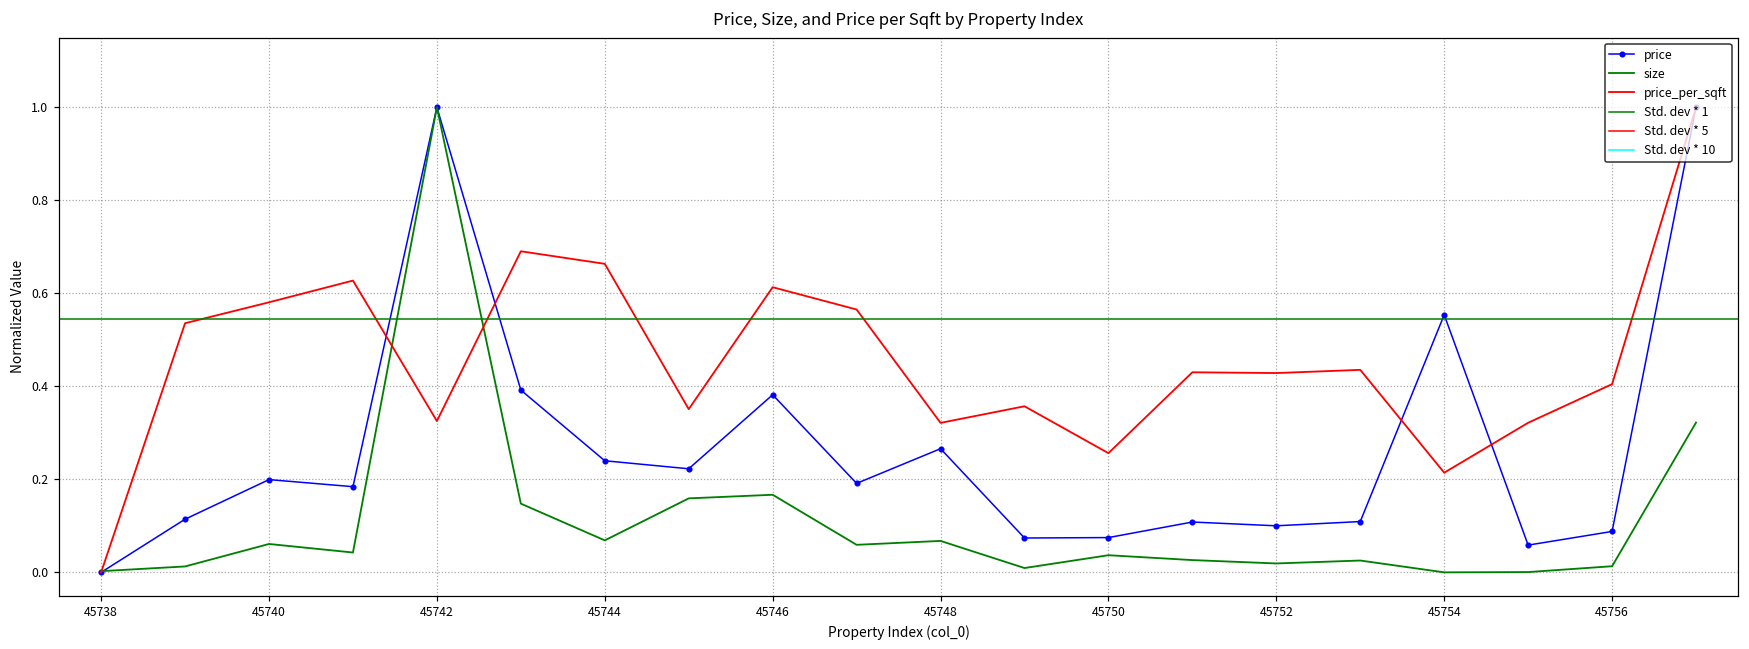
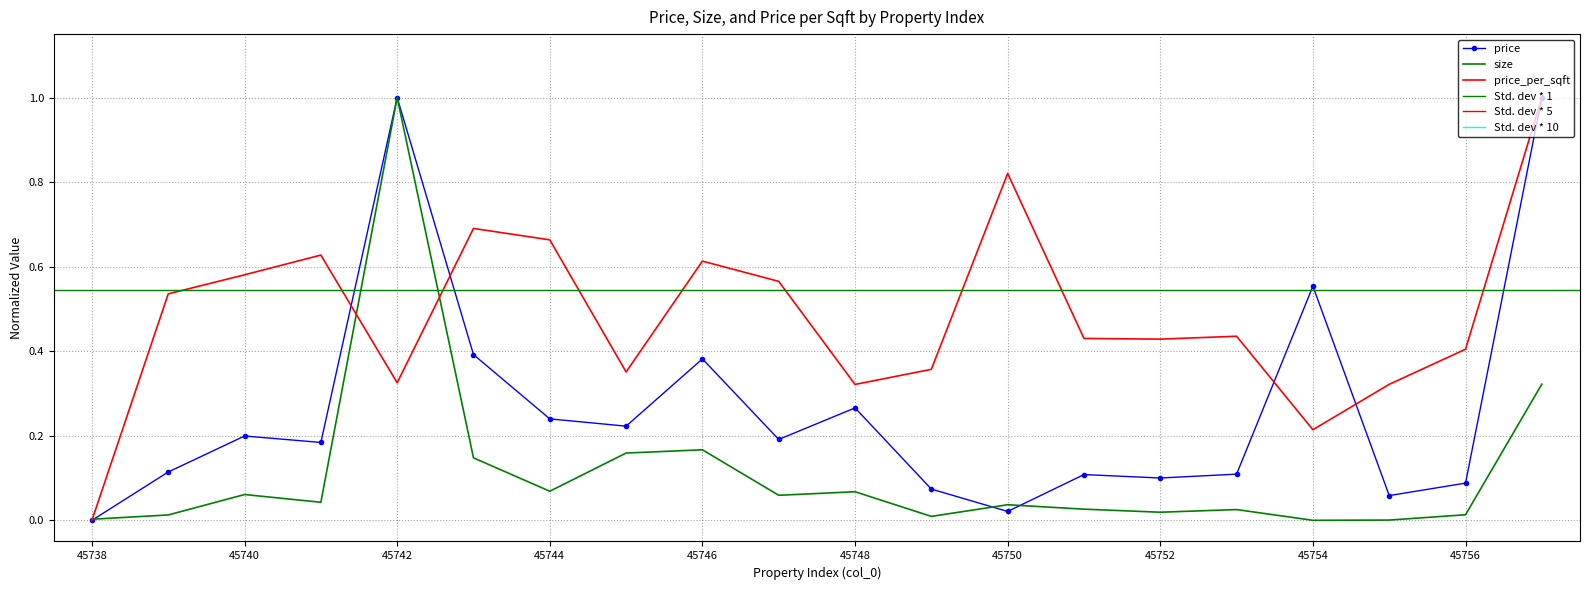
price, 45750: 0.07 -> 0.02
price_per_sqft, 45750: 0.26 -> 0.82
